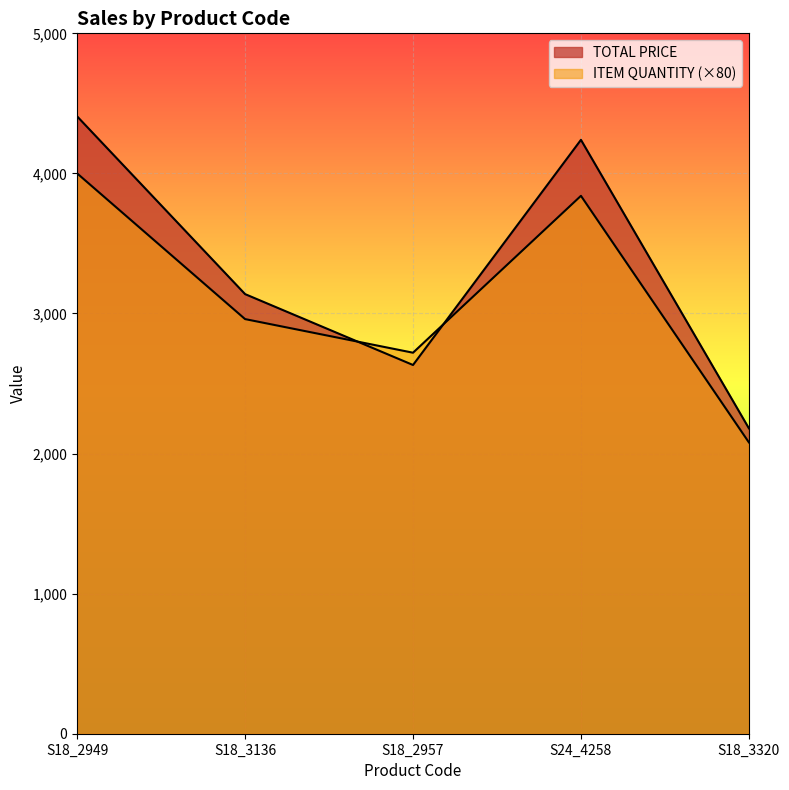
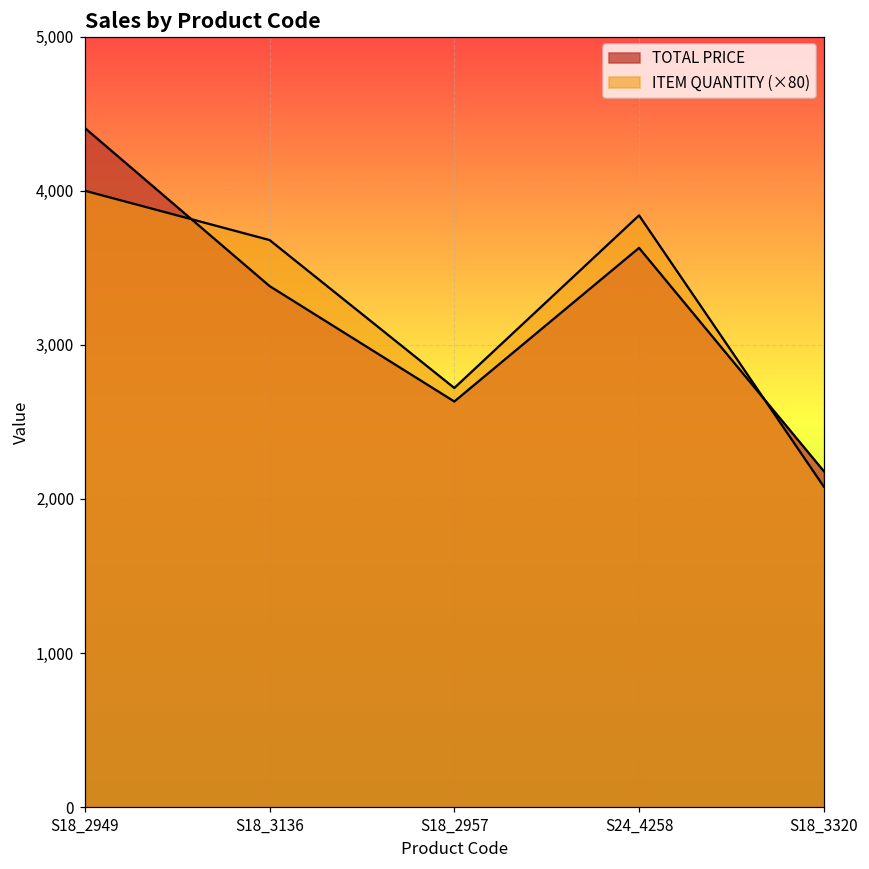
TOTAL PRICE, S18_3136: 3,140 -> 3,380
ITEM QUANTITY (×80), S18_3136: 2,960 -> 3,680
TOTAL PRICE, S24_4258: 4,240 -> 3,630
